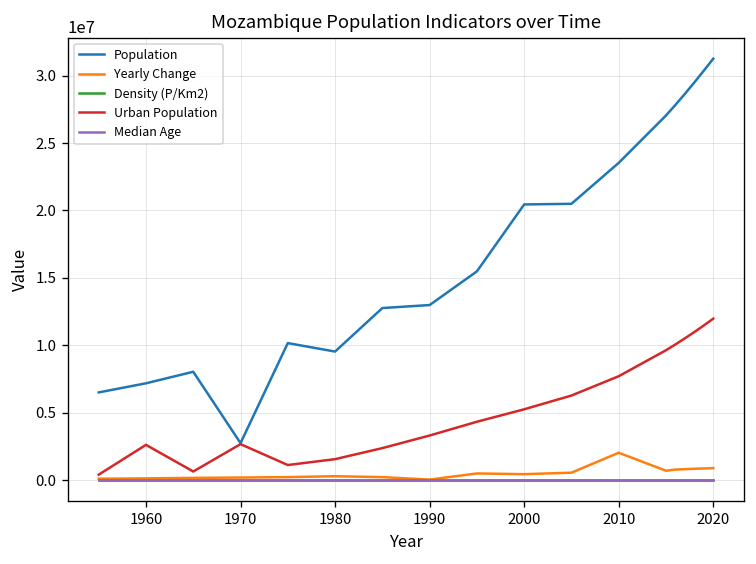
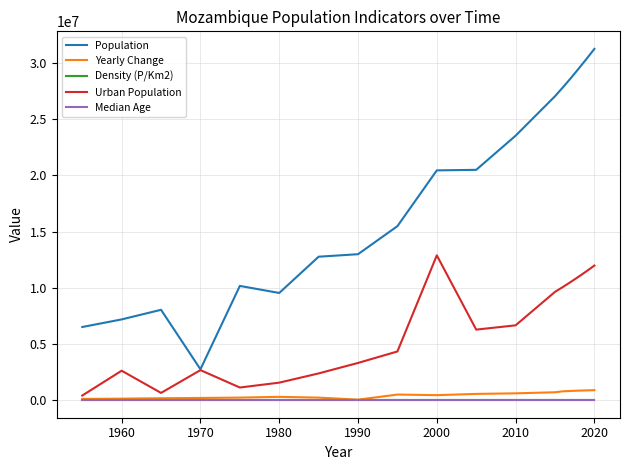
Urban Population, 2000: 5300000 -> 12900000
Yearly Change, 2010: 2000000 -> 600000
Urban Population, 2010: 7700000 -> 6700000
